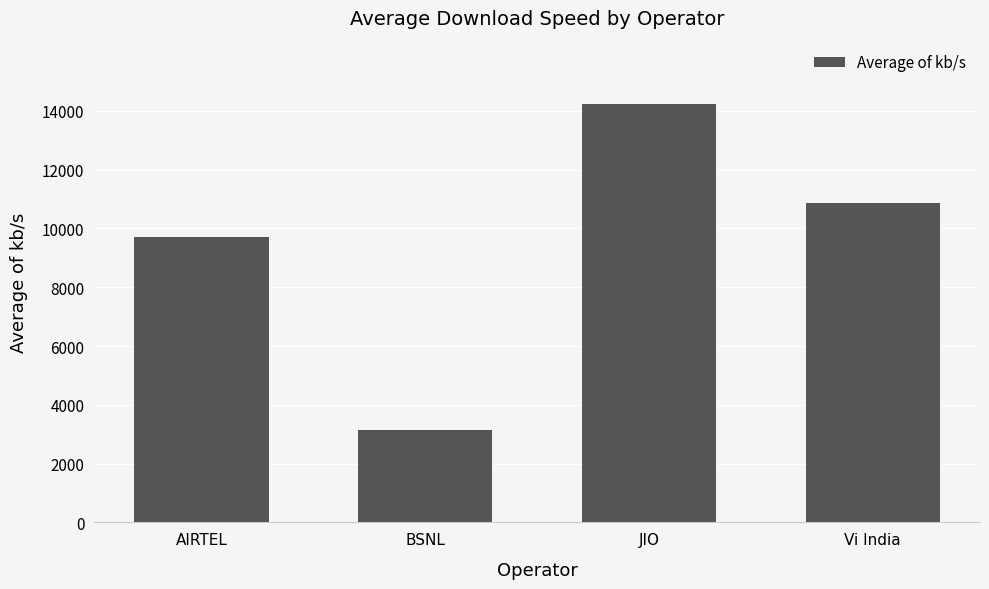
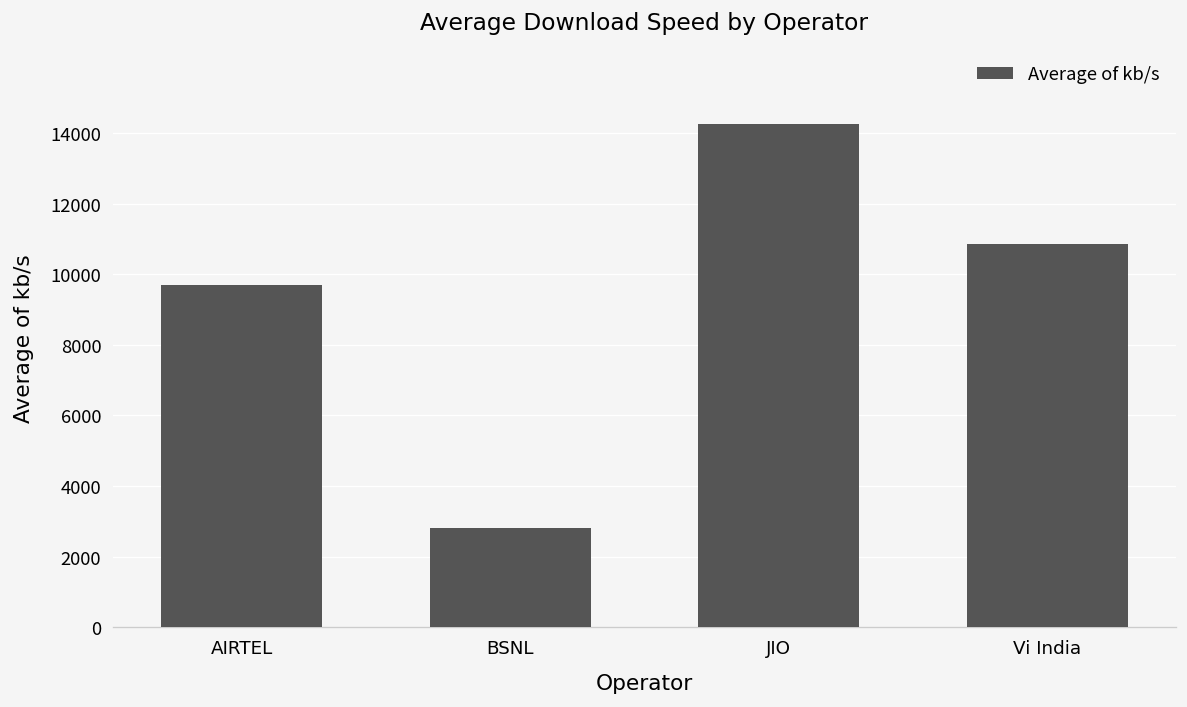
BSNL: 3200 -> 2800
